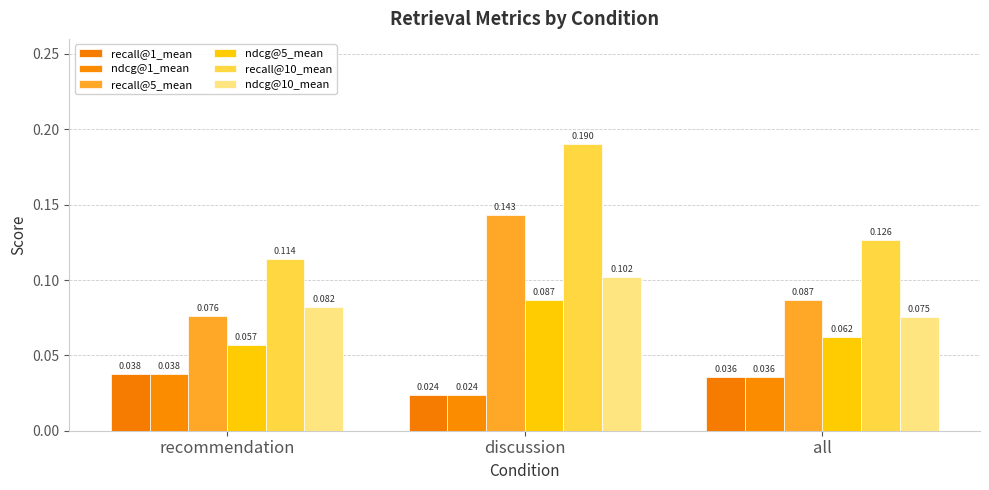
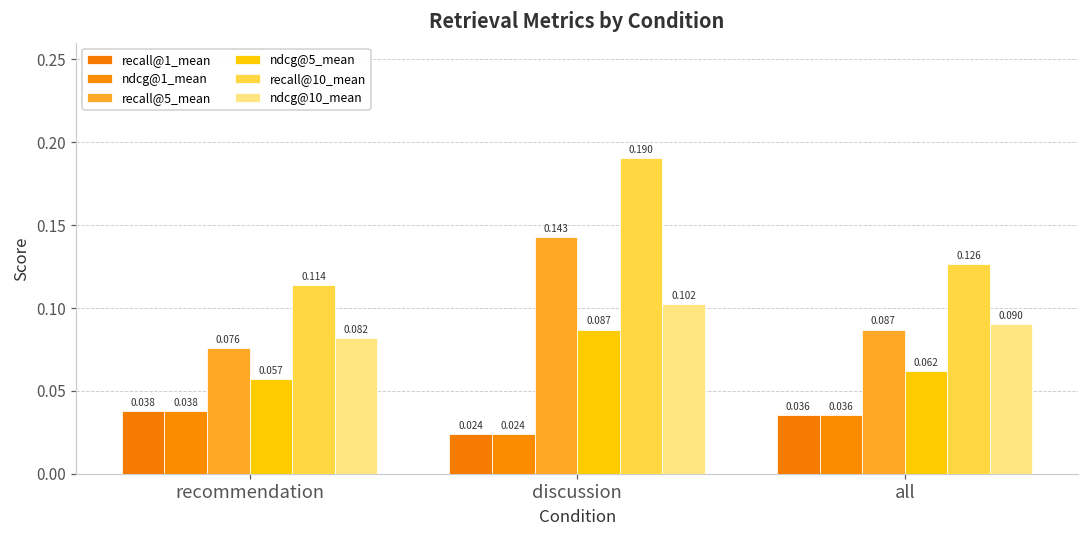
ndcg@10_mean, all: 0.075 -> 0.090
